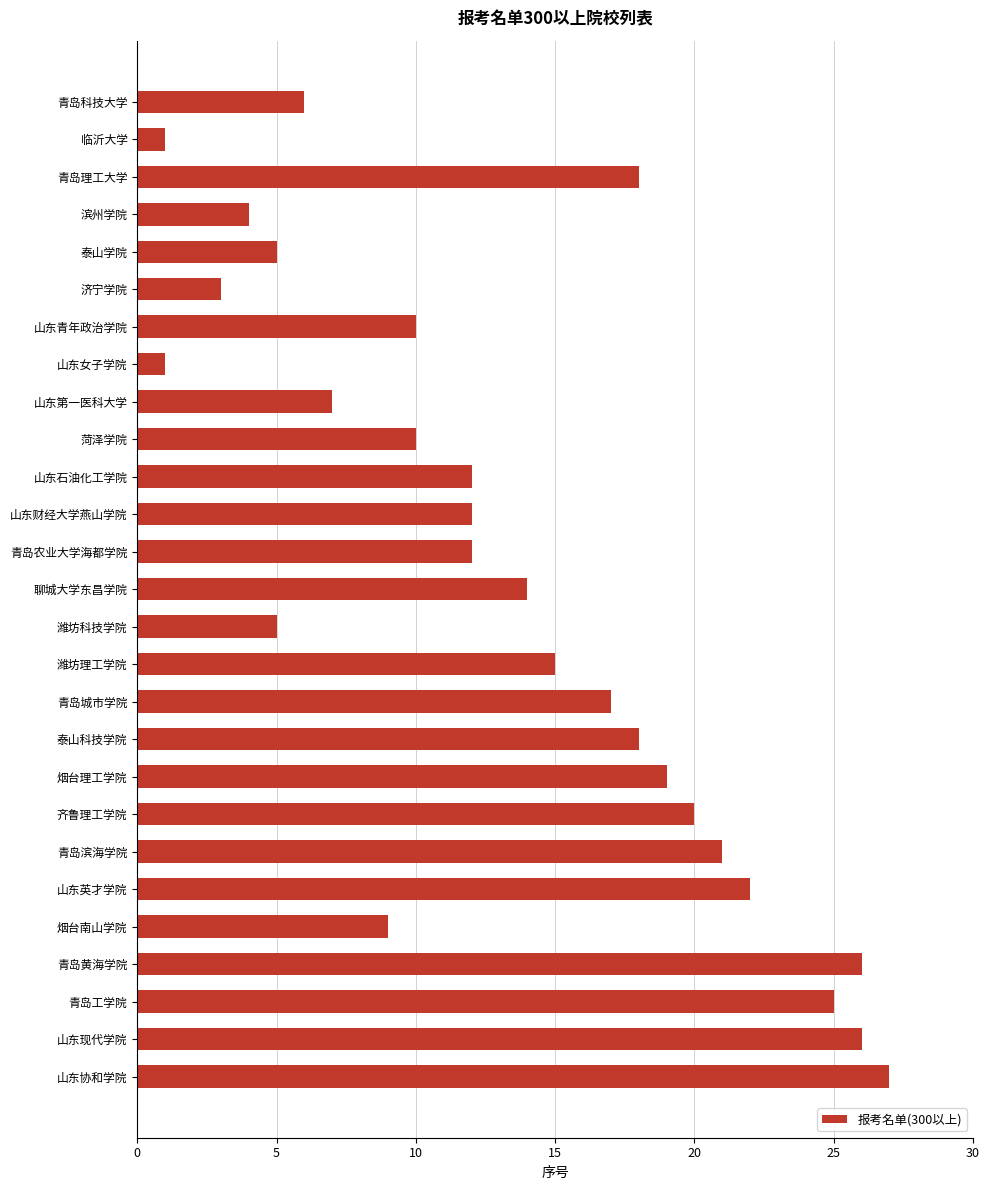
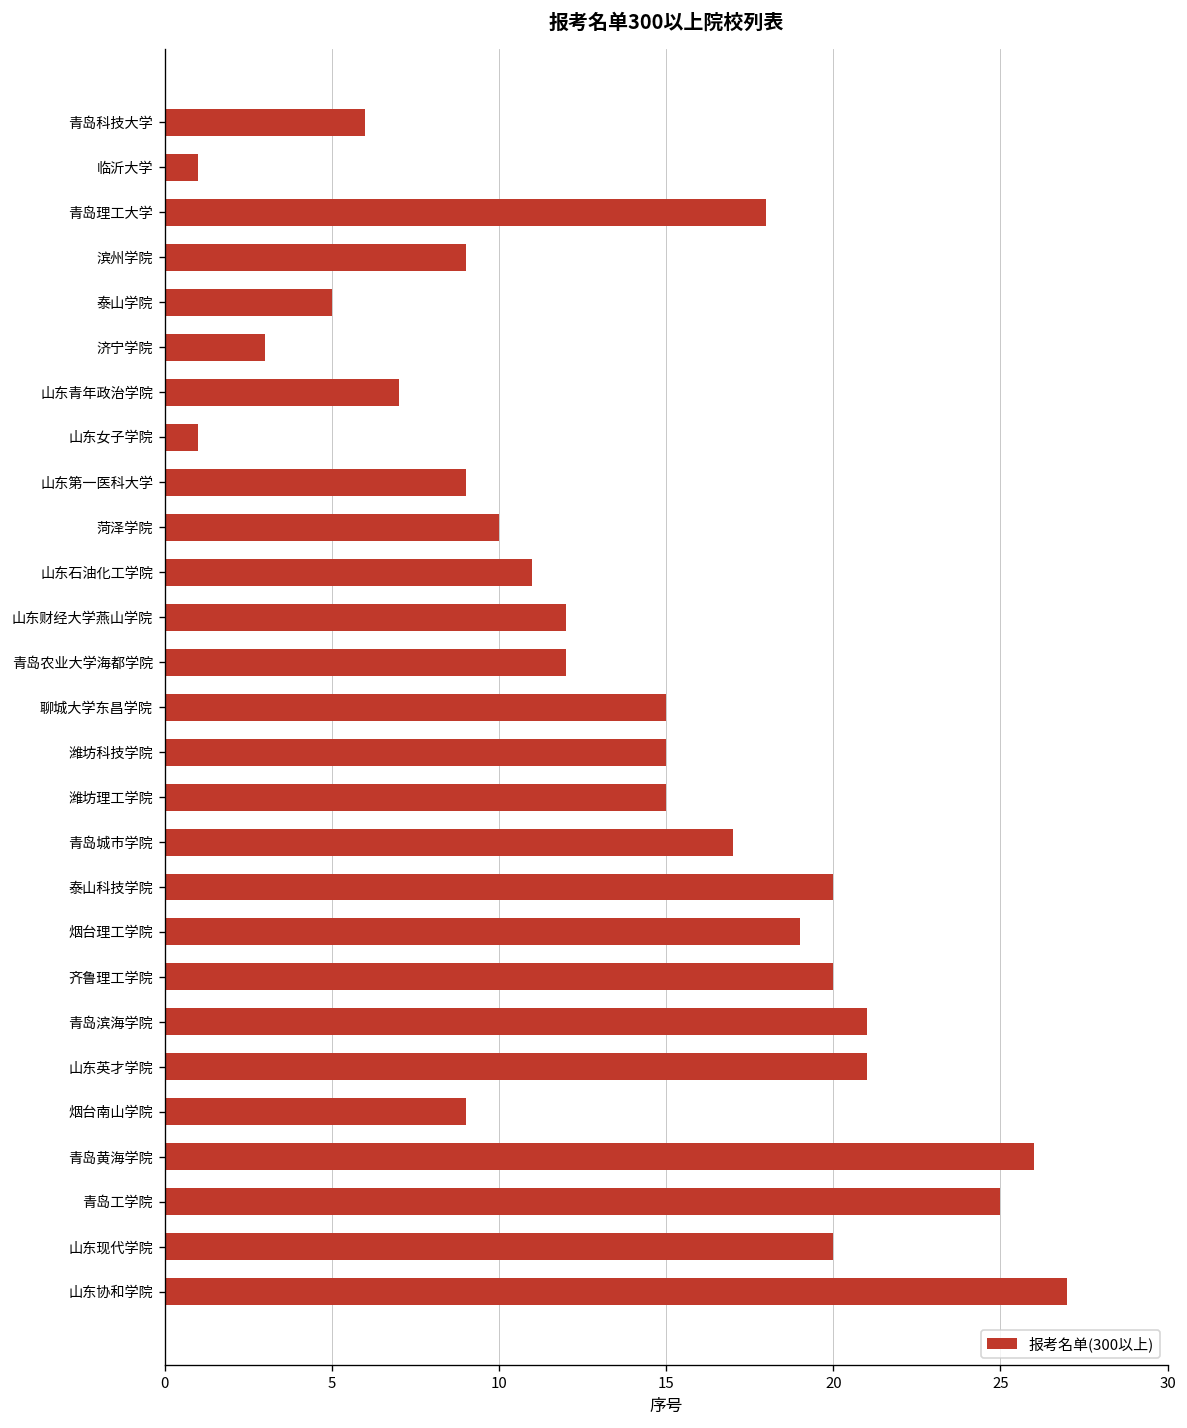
滨州学院: 4 -> 9
山东青年政治学院: 10 -> 7
山东第一医科大学: 7 -> 9
山东石油化工学院: 12 -> 11
聊城大学东昌学院: 14 -> 15
潍坊科技学院: 5 -> 15
泰山科技学院: 18 -> 20
山东英才学院: 22 -> 21
山东现代学院: 26 -> 20
